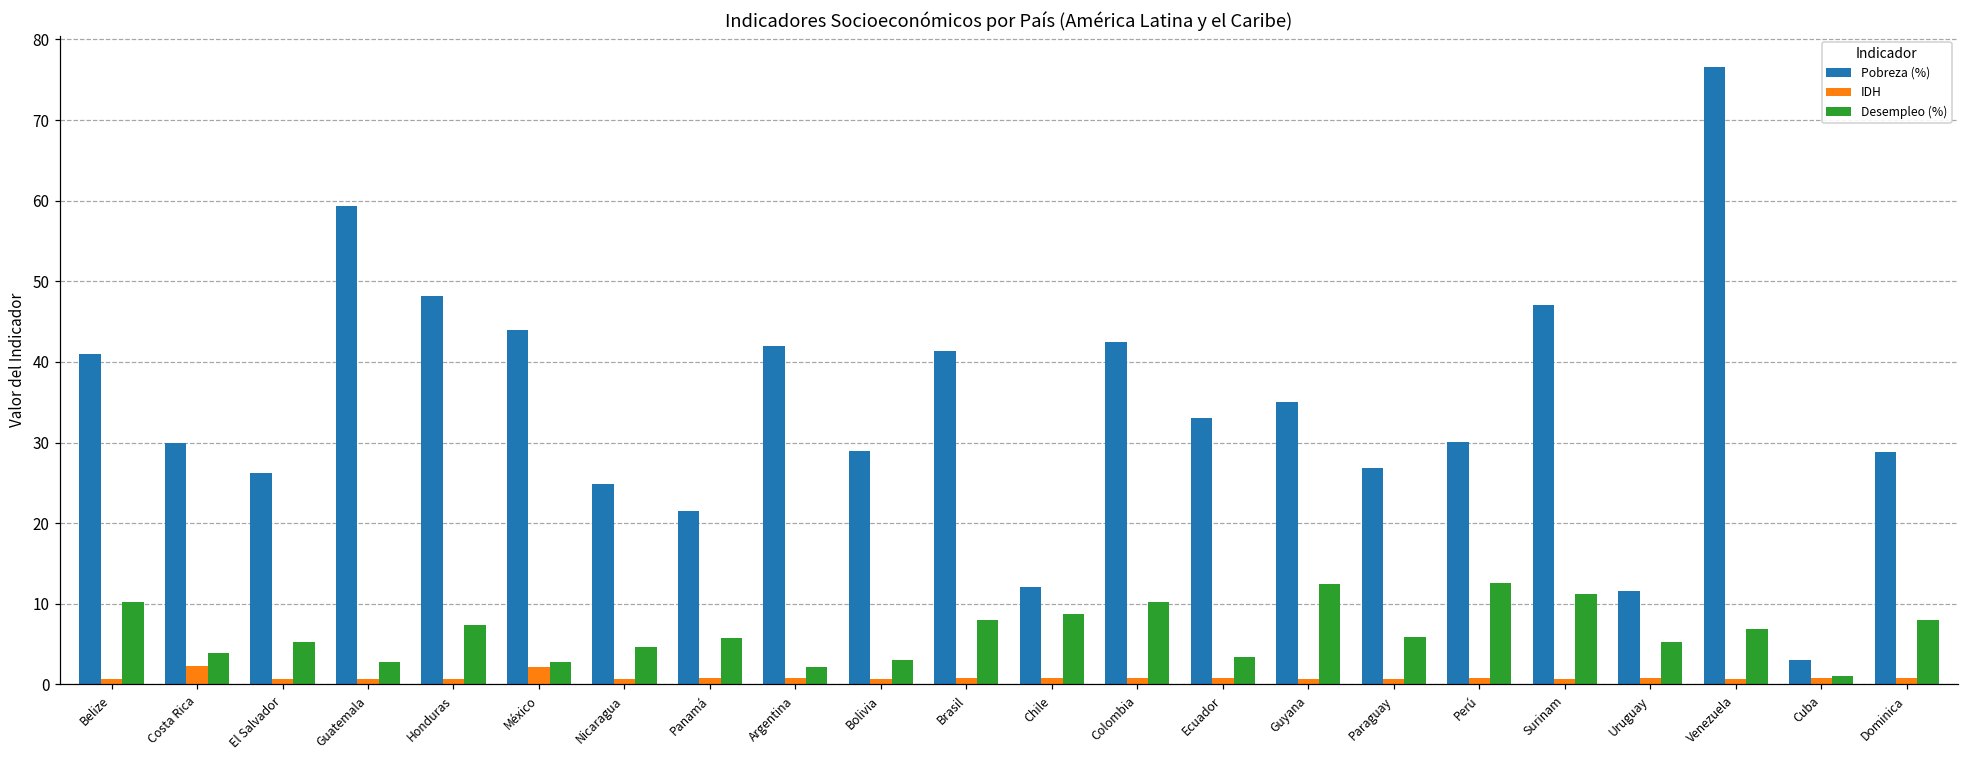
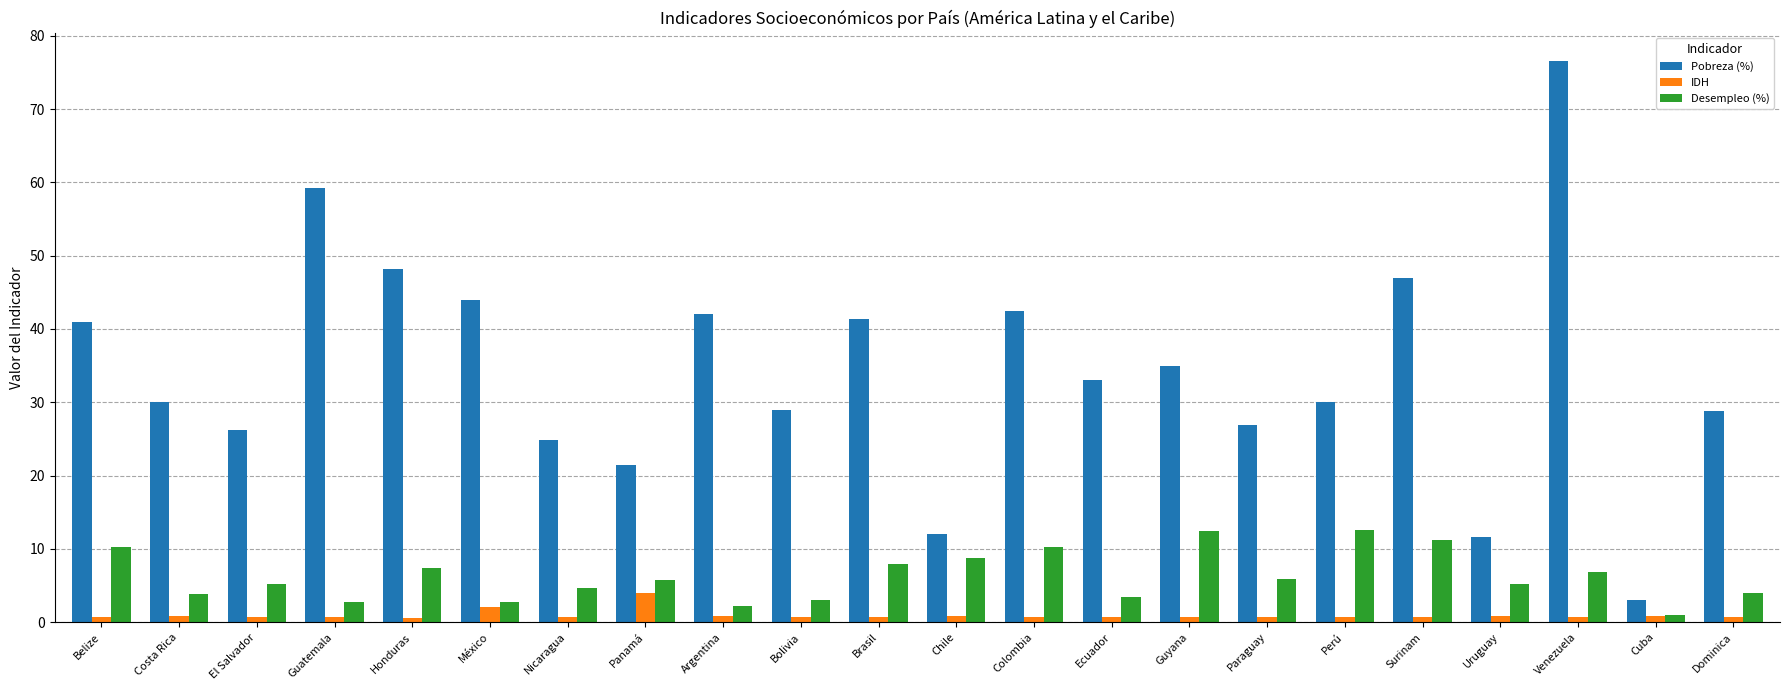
IDH, Costa Rica: 2 -> 1
IDH, Panamá: 1 -> 4
Desempleo (%), Dominica: 8 -> 4
